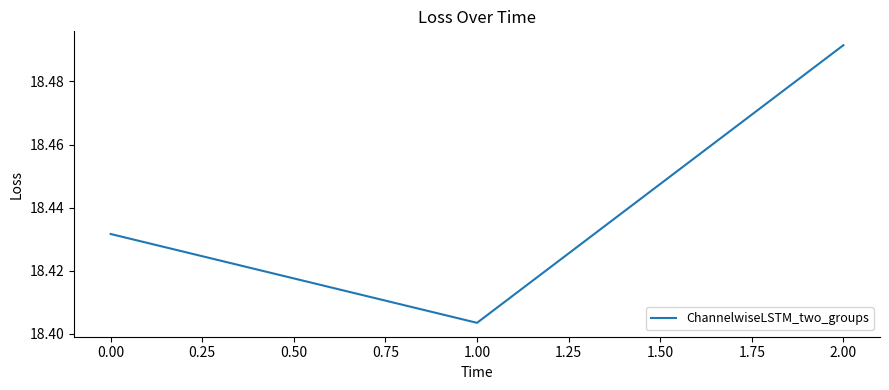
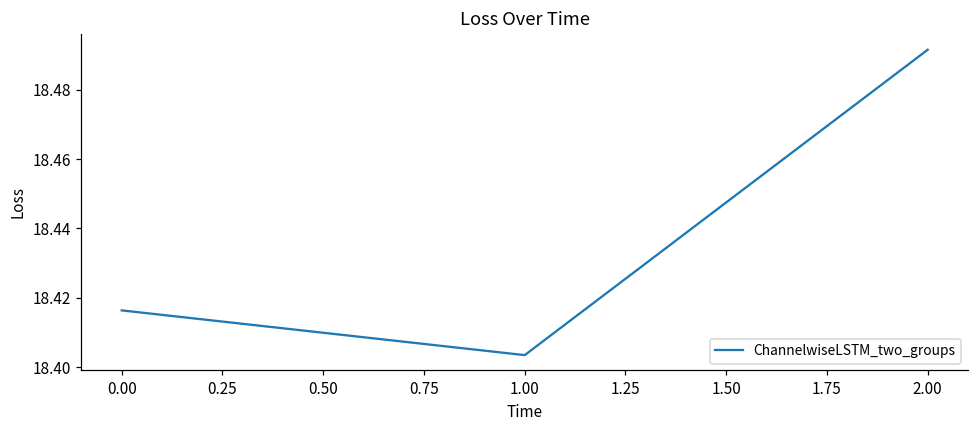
0.00: 18.432 -> 18.416
